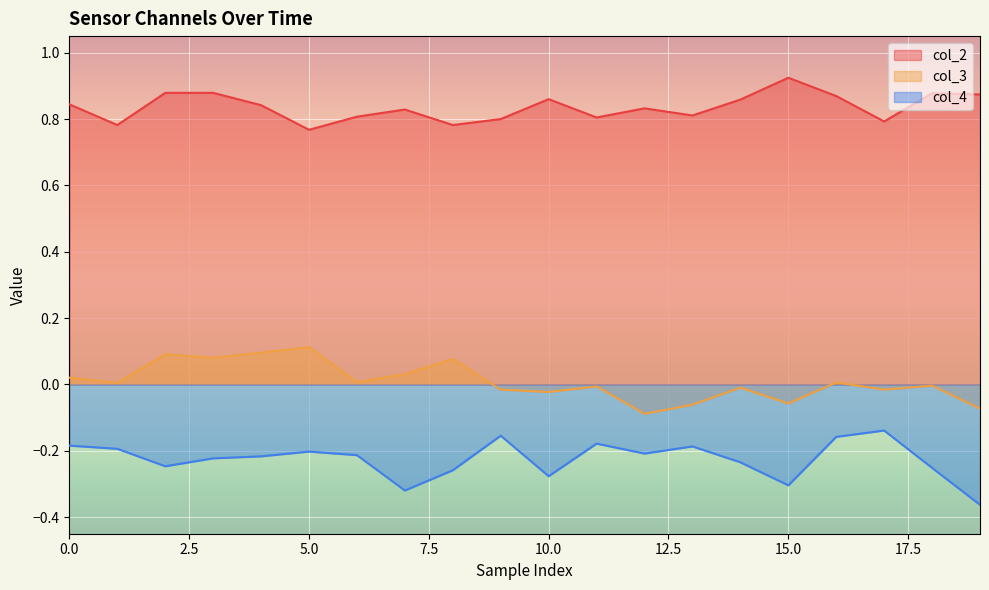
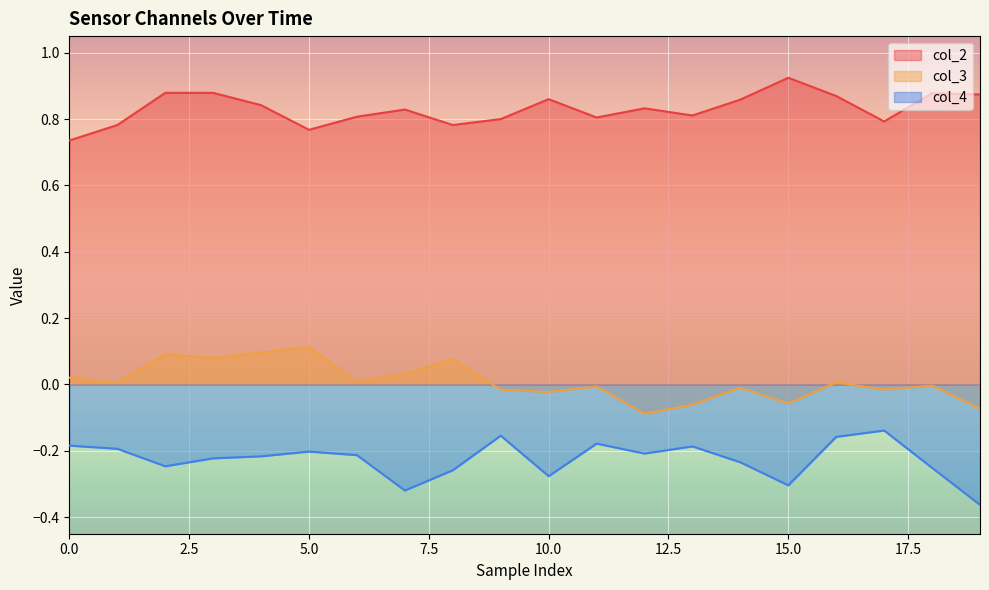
col_2, 0.0: 0.84 -> 0.74
